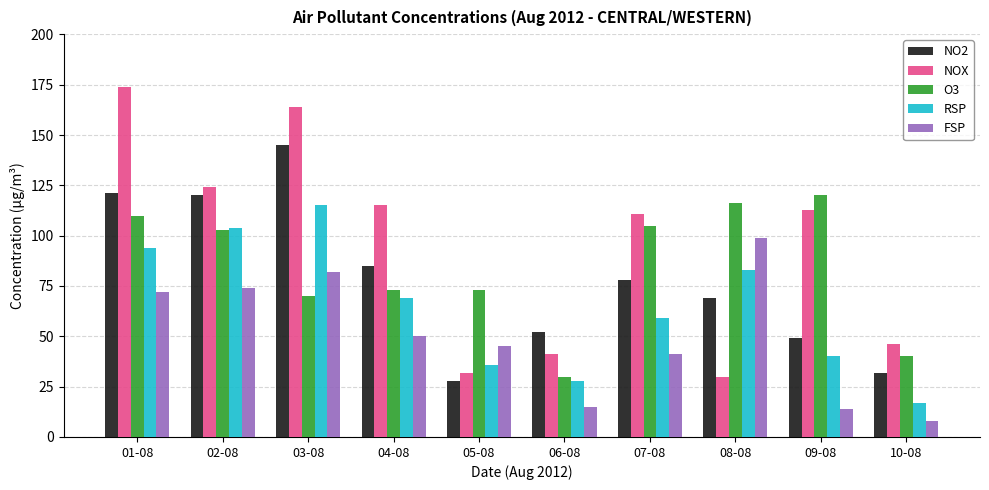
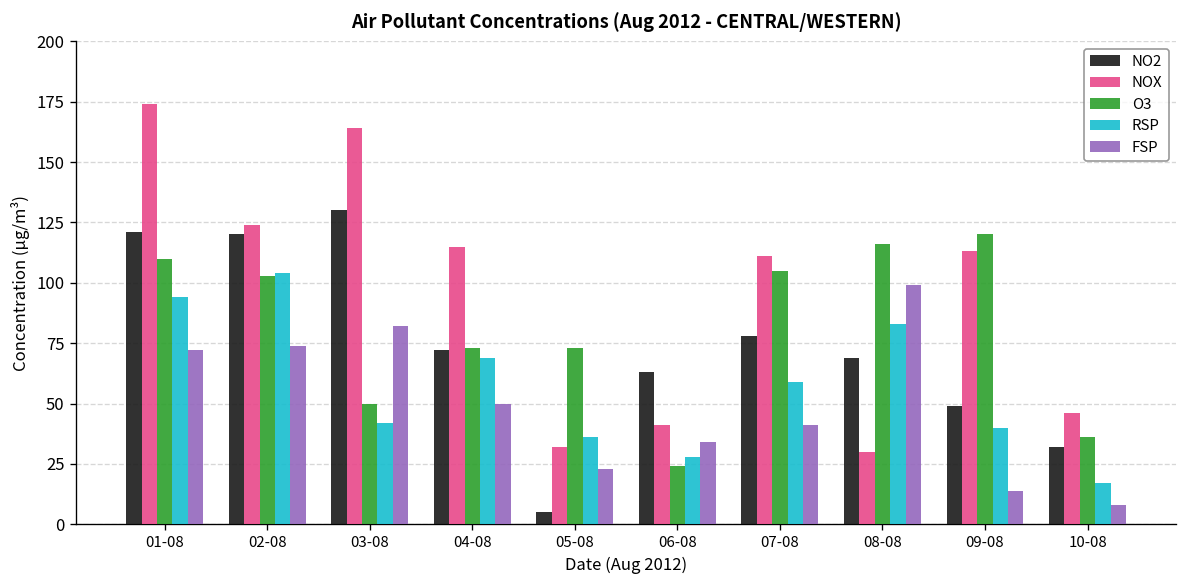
NO2, 03-08: 145 -> 130
O3, 03-08: 70 -> 50
RSP, 03-08: 115 -> 42
NO2, 04-08: 85 -> 72
NO2, 05-08: 28 -> 5
FSP, 05-08: 45 -> 23
NO2, 06-08: 52 -> 63
O3, 06-08: 30 -> 24
FSP, 06-08: 15 -> 34
O3, 10-08: 40 -> 36
